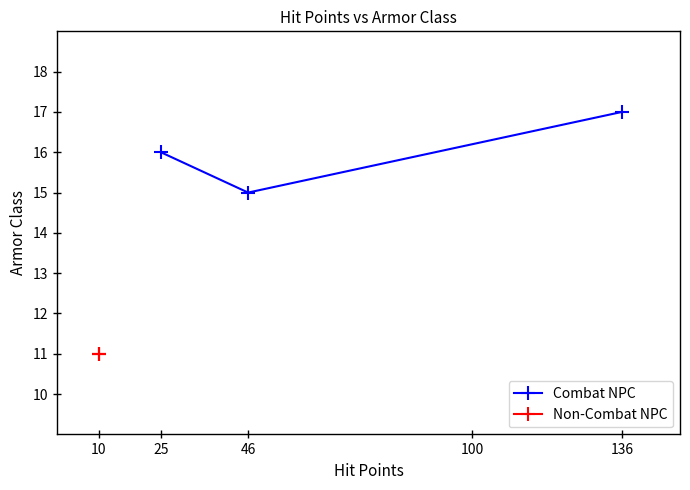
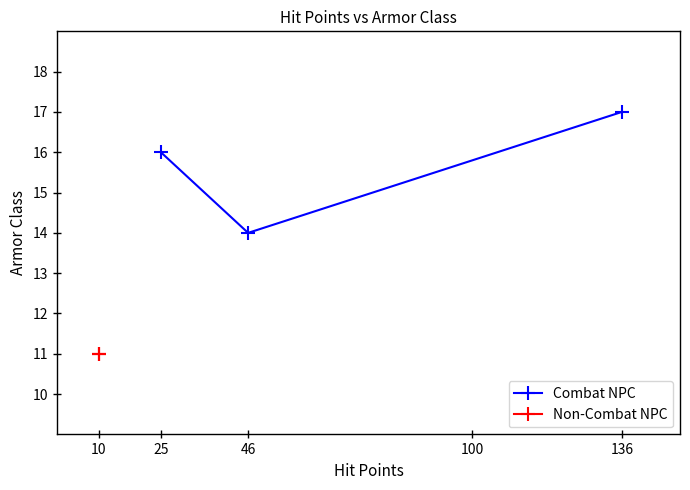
Combat NPC, 46: 15 -> 14
